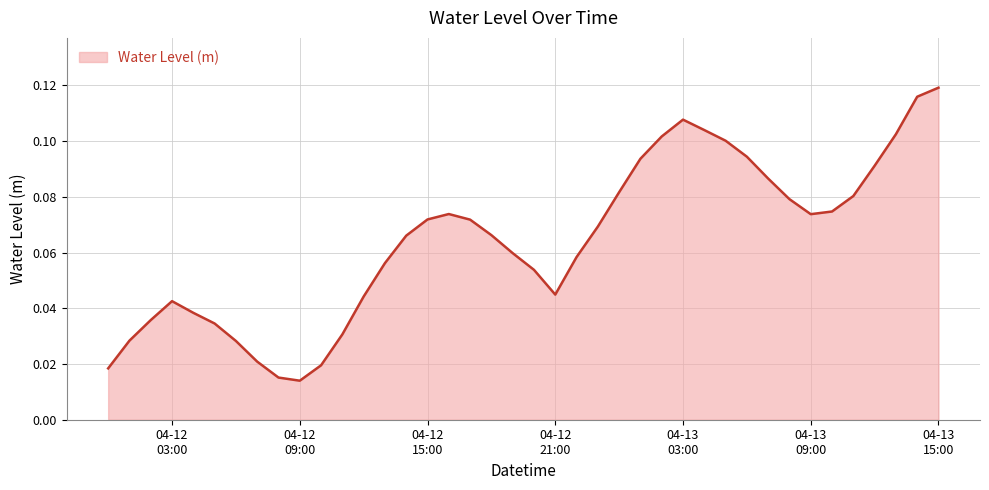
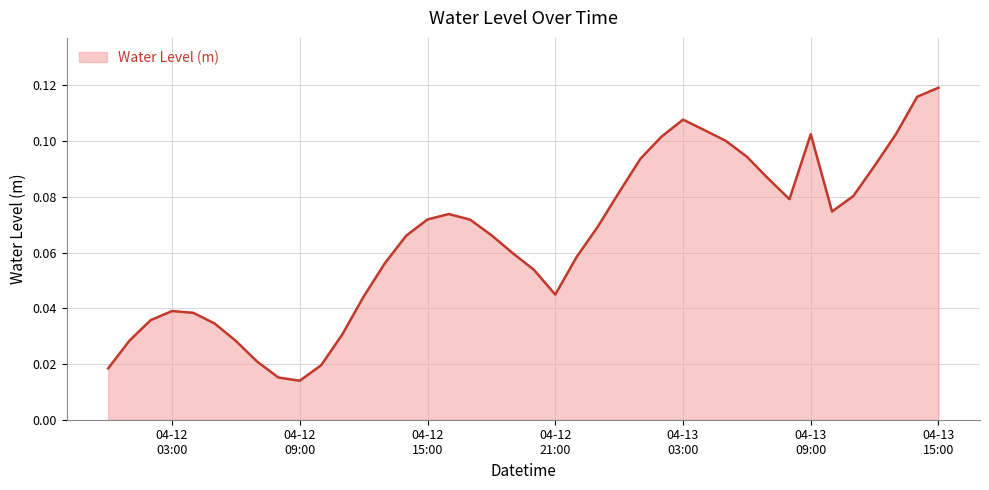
04-12 03:00: 0.043 -> 0.039
04-13 09:00: 0.074 -> 0.103
